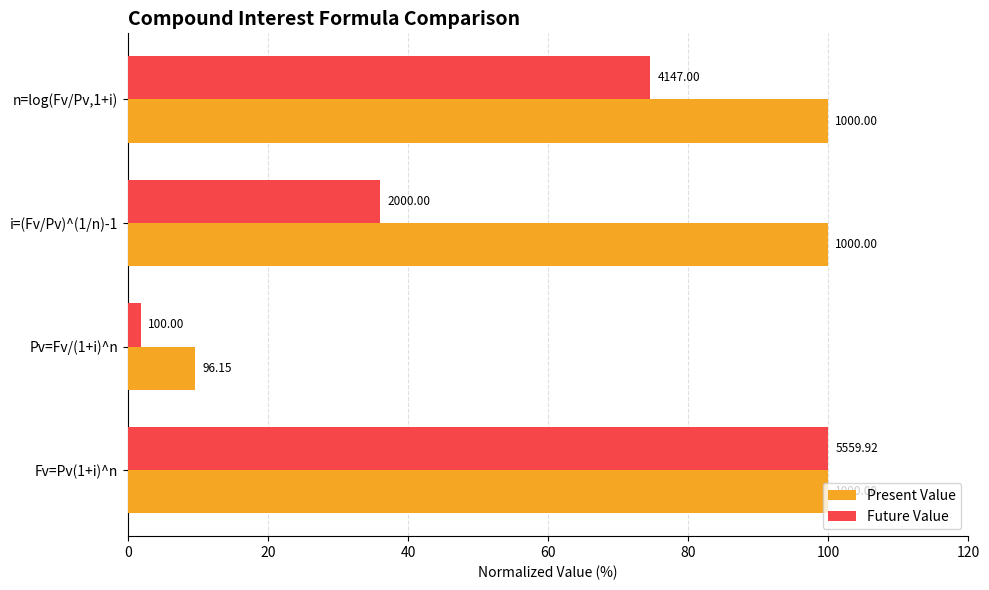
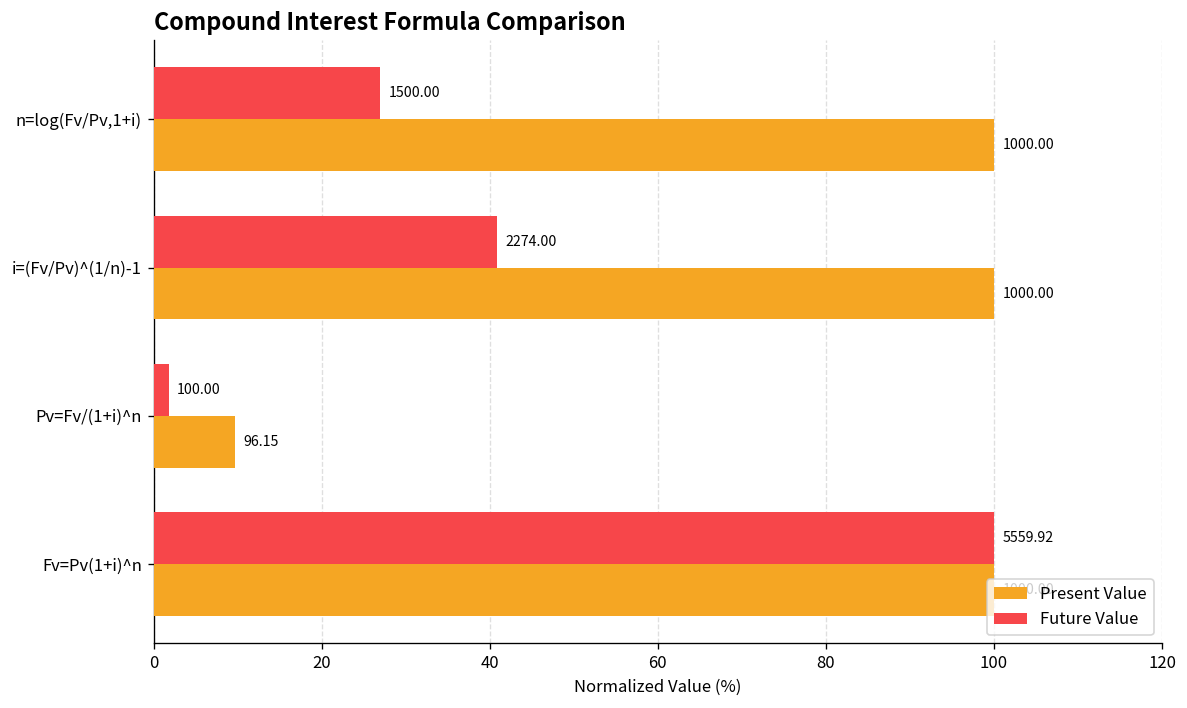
Future Value, n=log(Fv/Pv,1+i): 4147.00 -> 1500.00
Future Value, i=(Fv/Pv)^(1/n)-1: 2000.00 -> 2274.00
